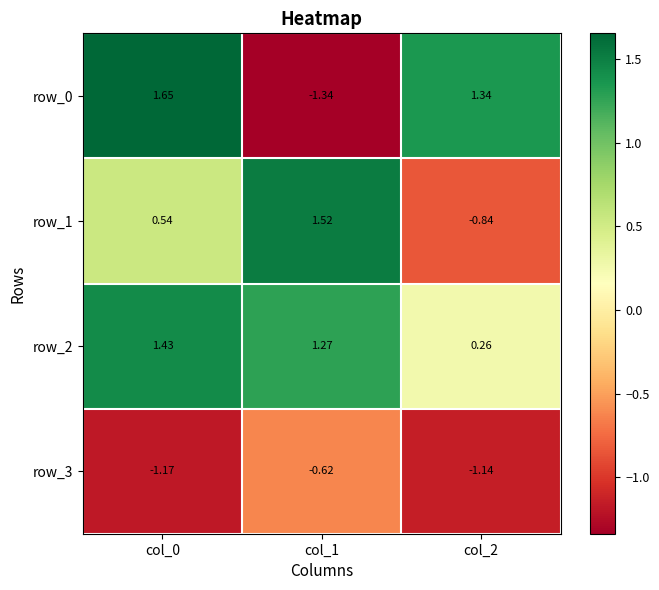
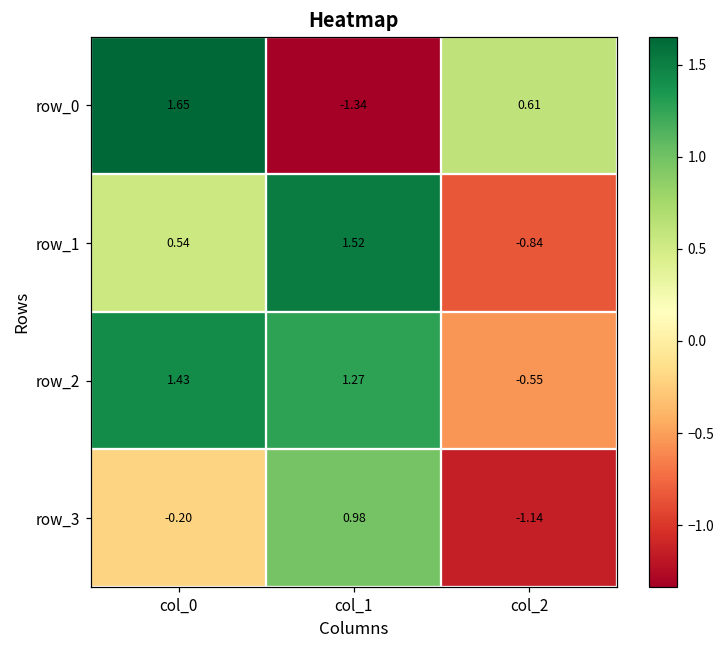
row_0, col_2: 1.34 -> 0.61
row_2, col_2: 0.26 -> -0.55
row_3, col_0: -1.17 -> -0.20
row_3, col_1: -0.62 -> 0.98
